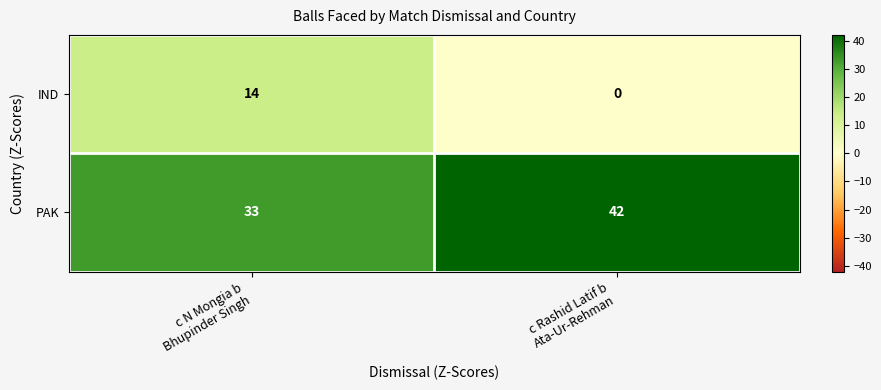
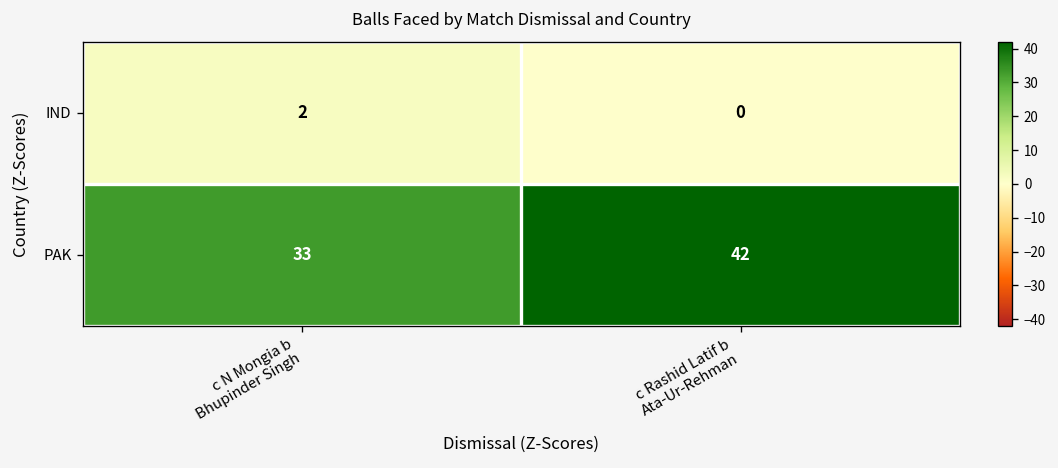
IND, c N Mongia b Bhupinder Singh: 14 -> 2
